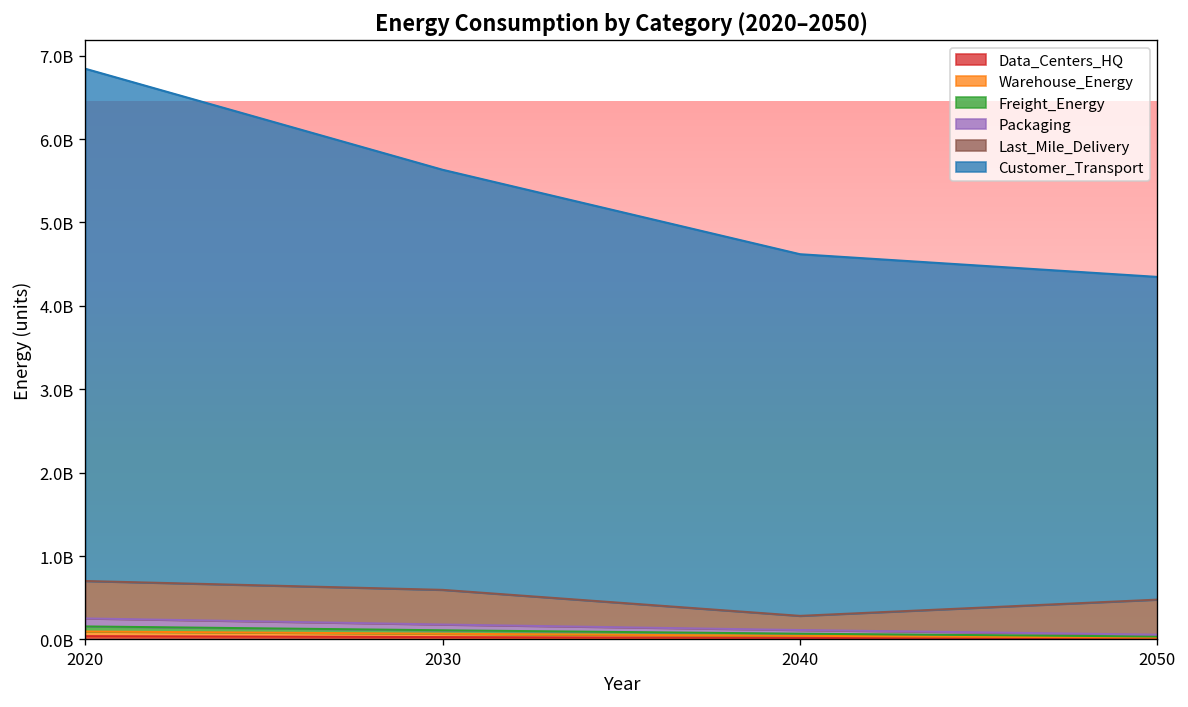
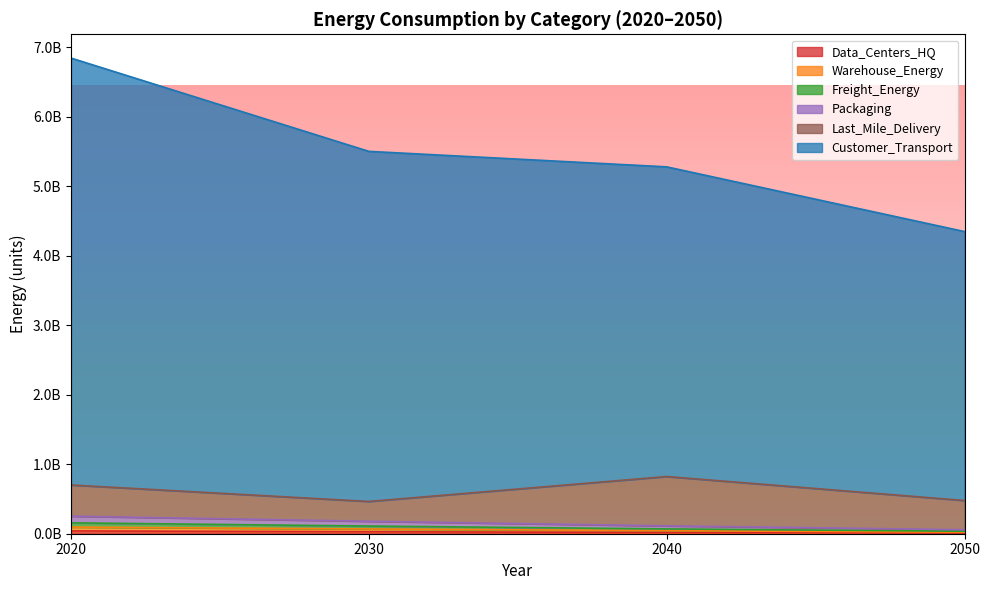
Last_Mile_Delivery, 2030: 400000000 -> 300000000
Last_Mile_Delivery, 2040: 200000000 -> 700000000
Customer_Transport, 2040: 4300000000 -> 4500000000
